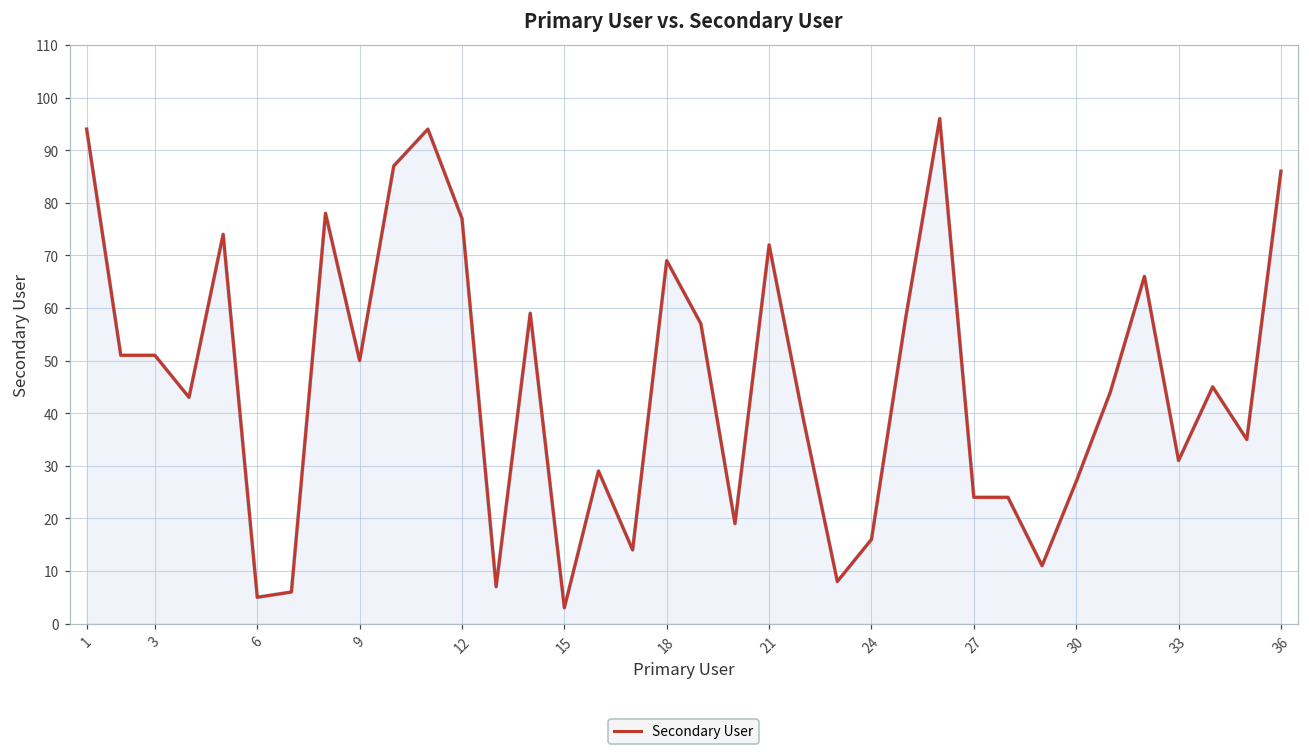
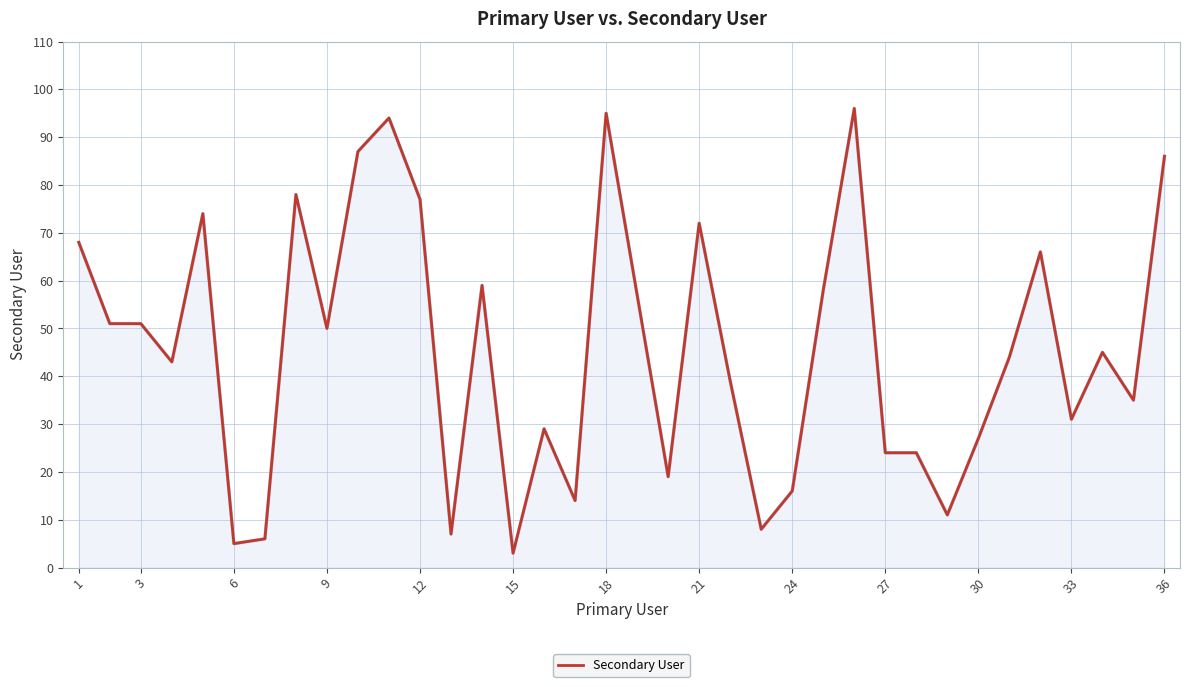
1: 94 -> 68
18: 69 -> 95
